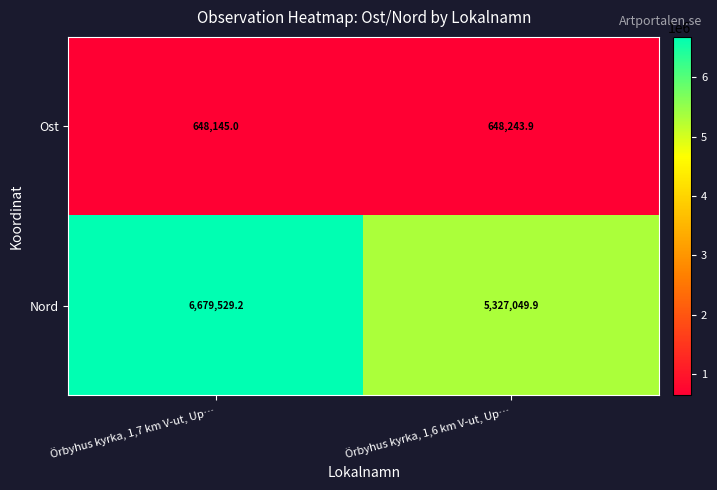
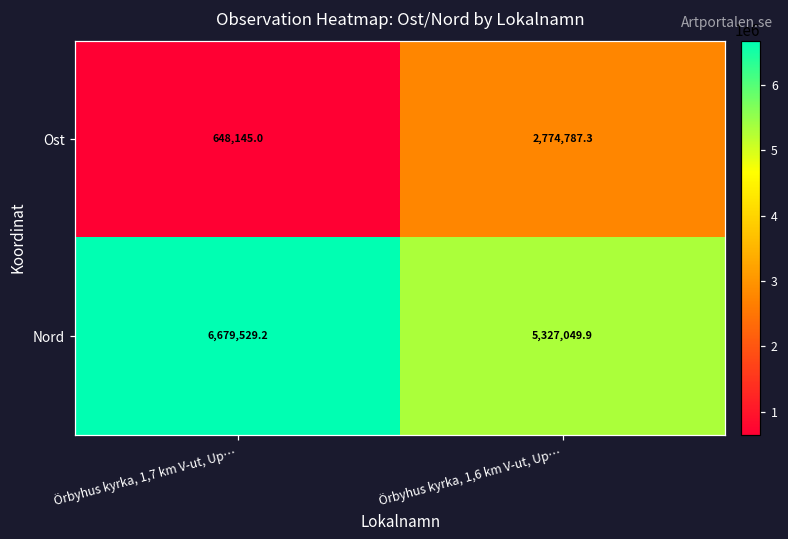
Ost, Örbyhus kyrka, 1,6 km V-ut, Up…: 648,243.9 -> 2,774,787.3
